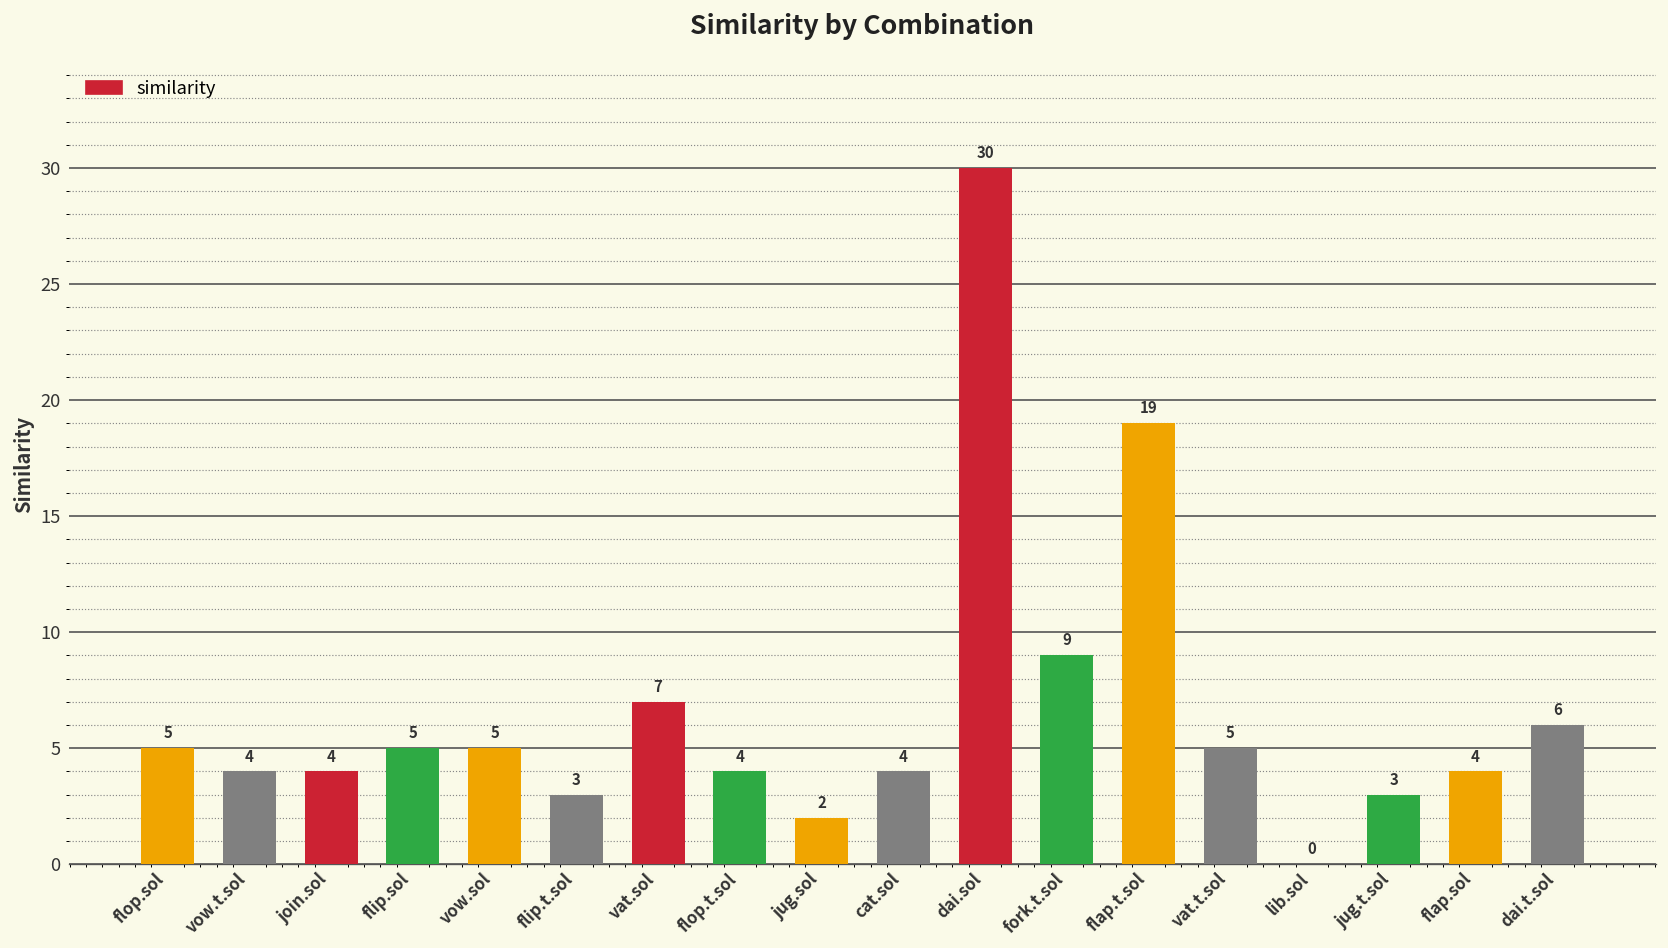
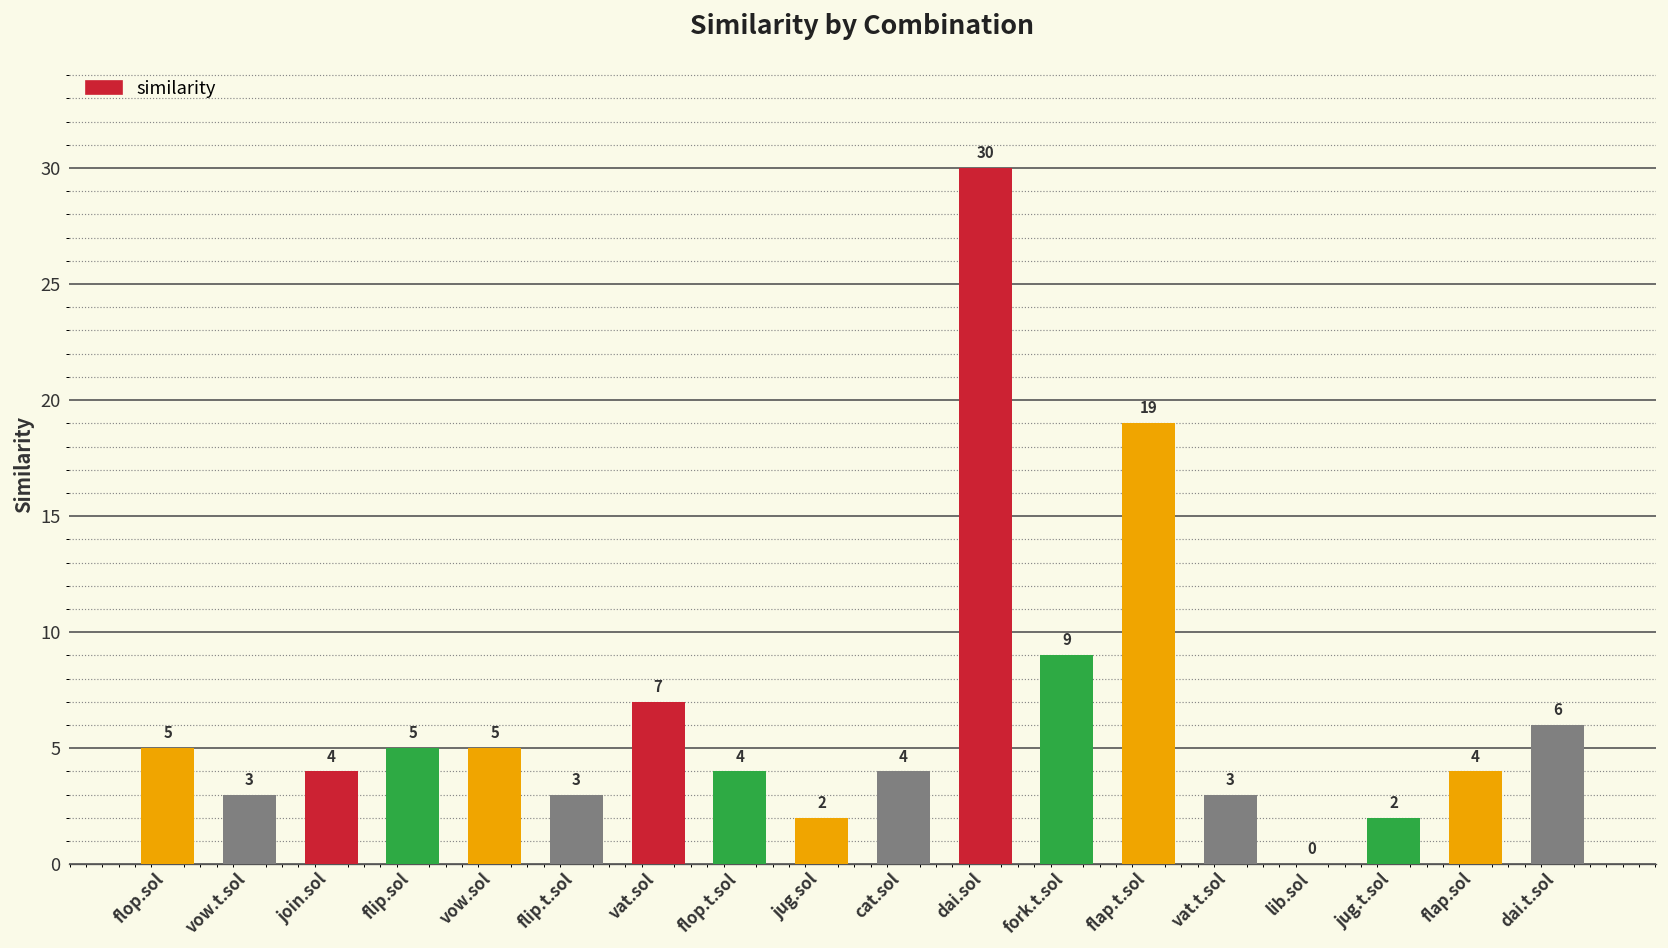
vow.t.sol: 4 -> 3
vat.t.sol: 5 -> 3
jug.t.sol: 3 -> 2
